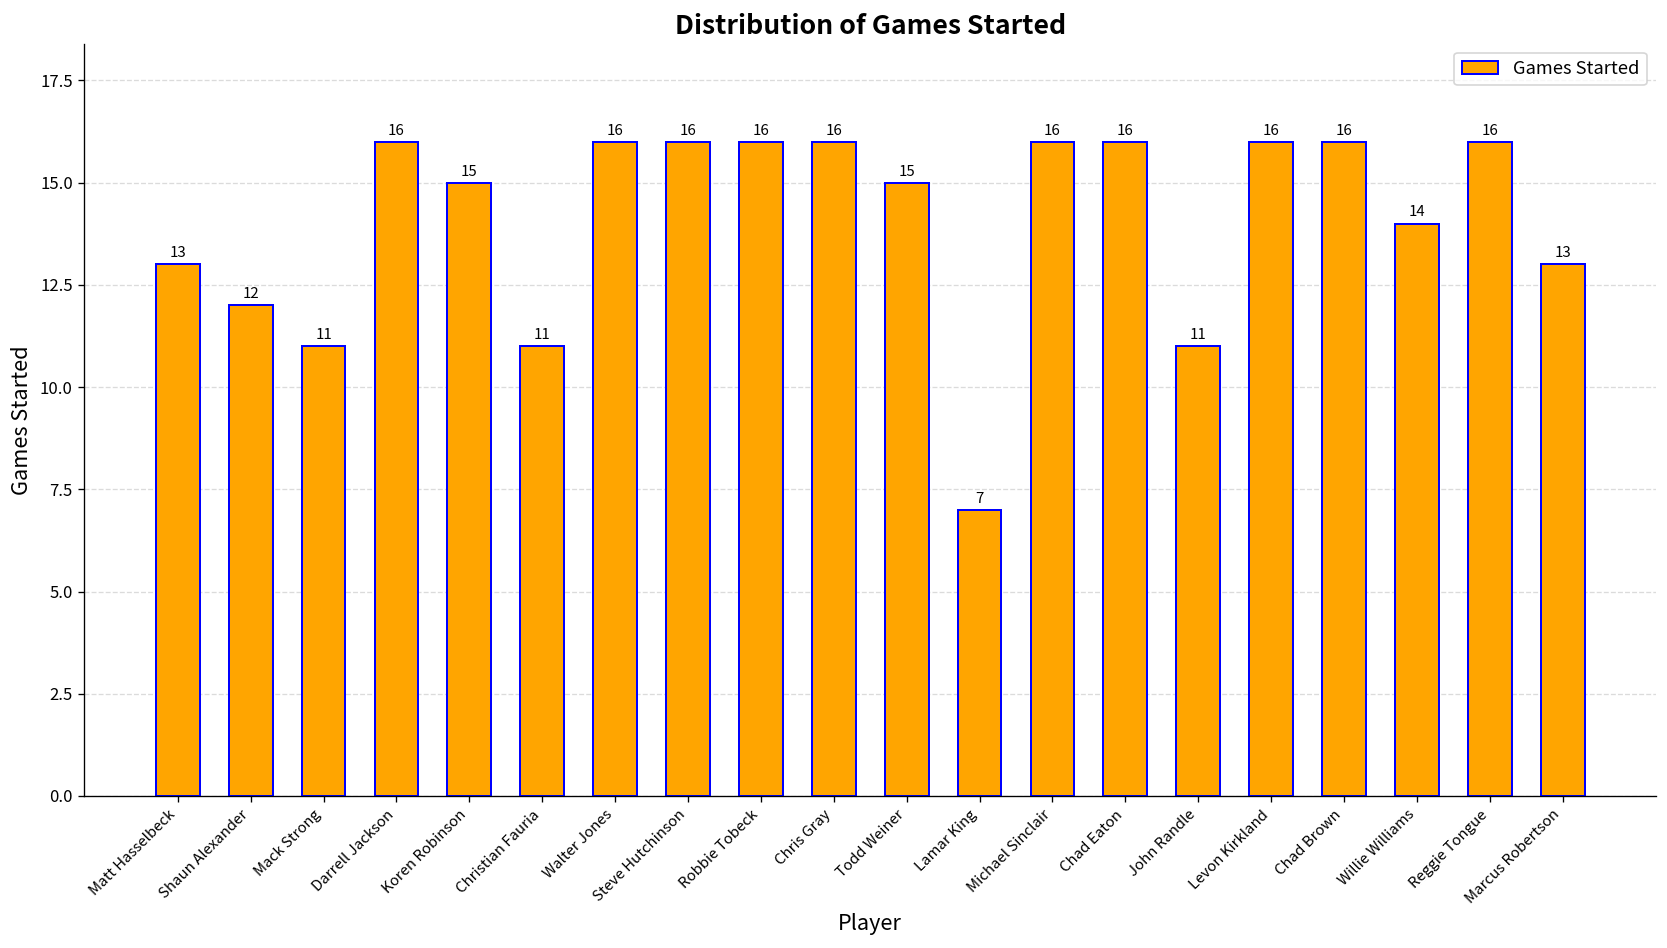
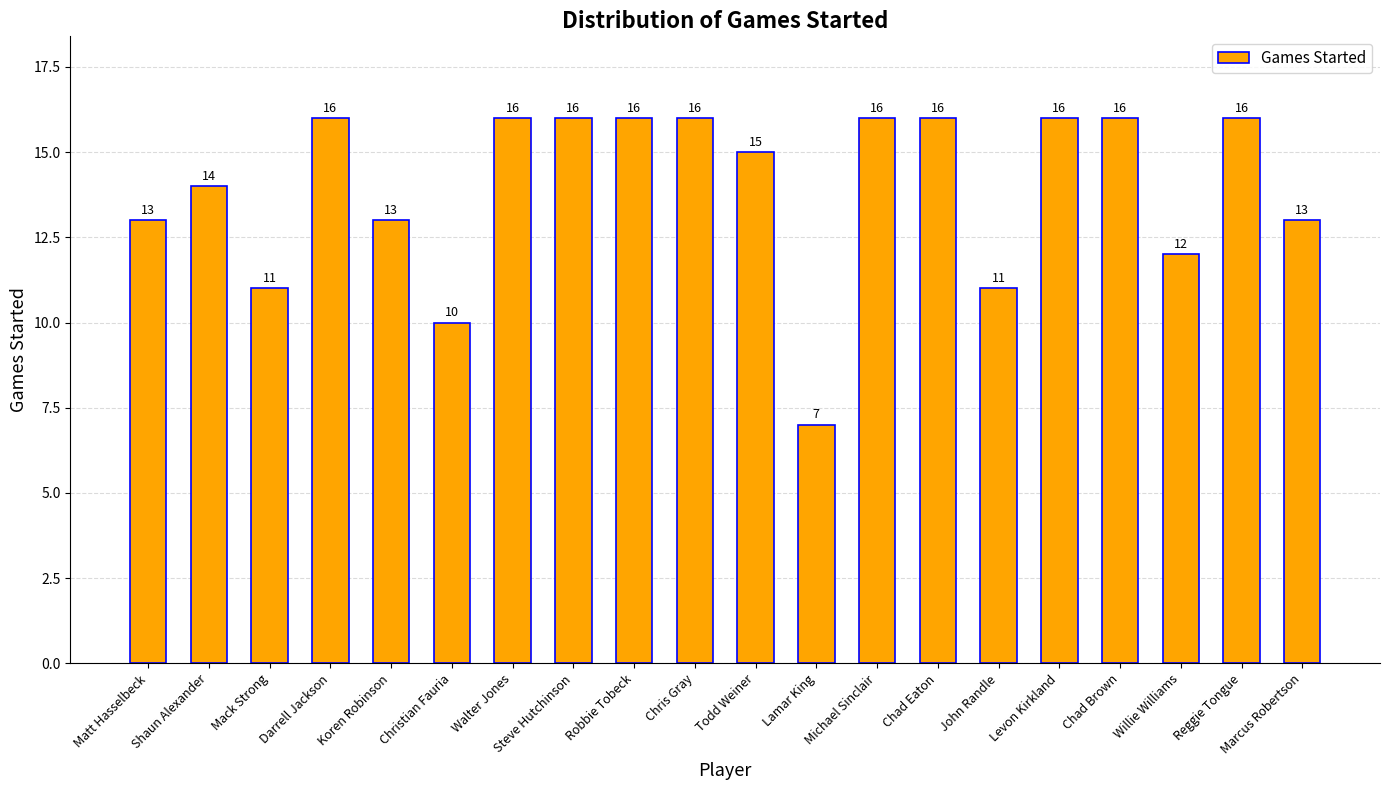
Shaun Alexander: 12 -> 14
Koren Robinson: 15 -> 13
Christian Fauria: 11 -> 10
Willie Williams: 14 -> 12
